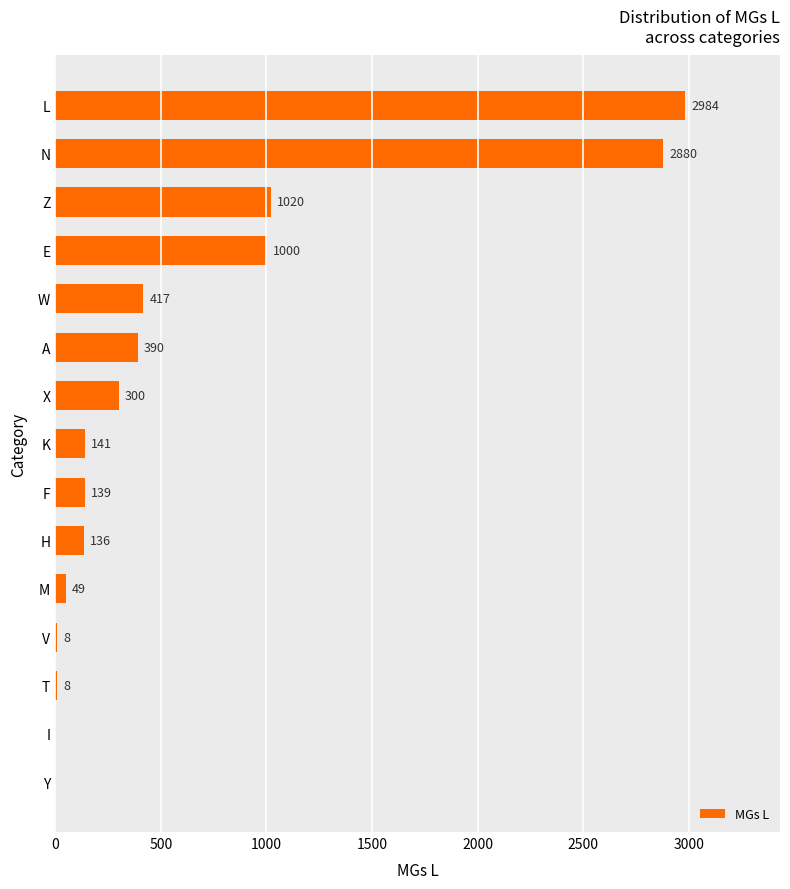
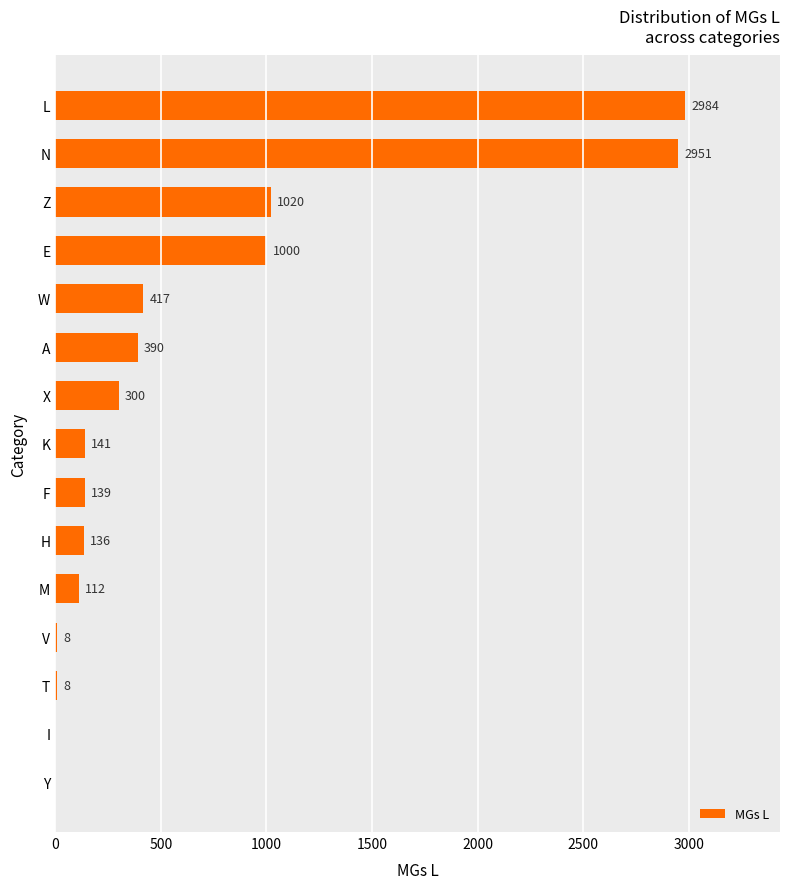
N: 2880 -> 2951
M: 49 -> 112
